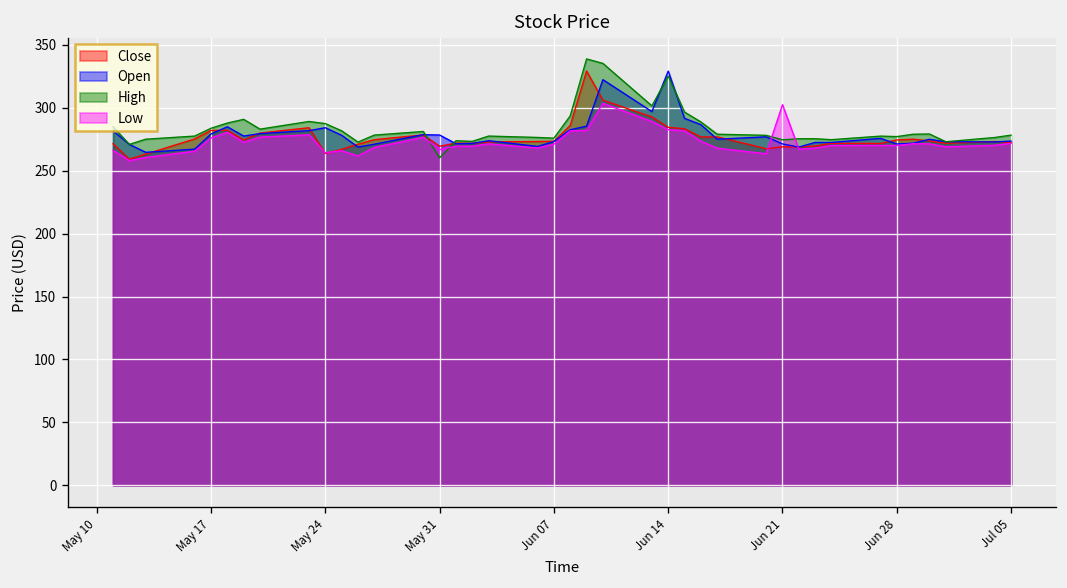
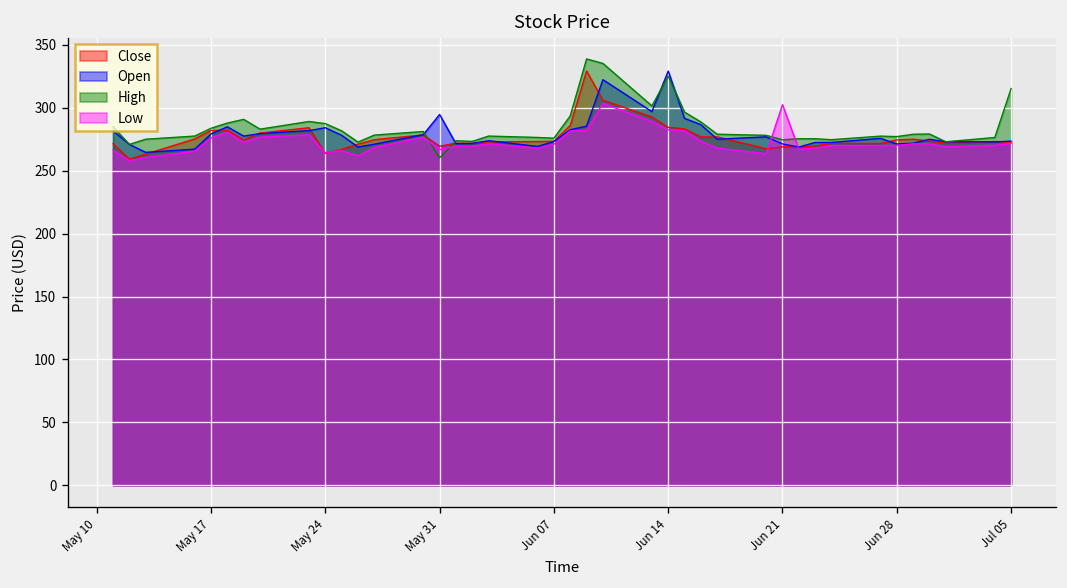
Open, May 31: 278 -> 295
High, Jul 05: 278 -> 315
